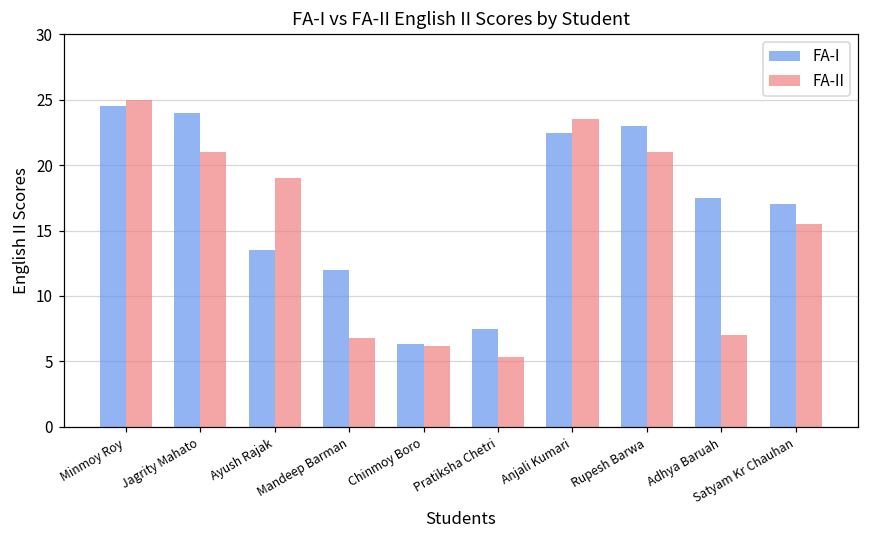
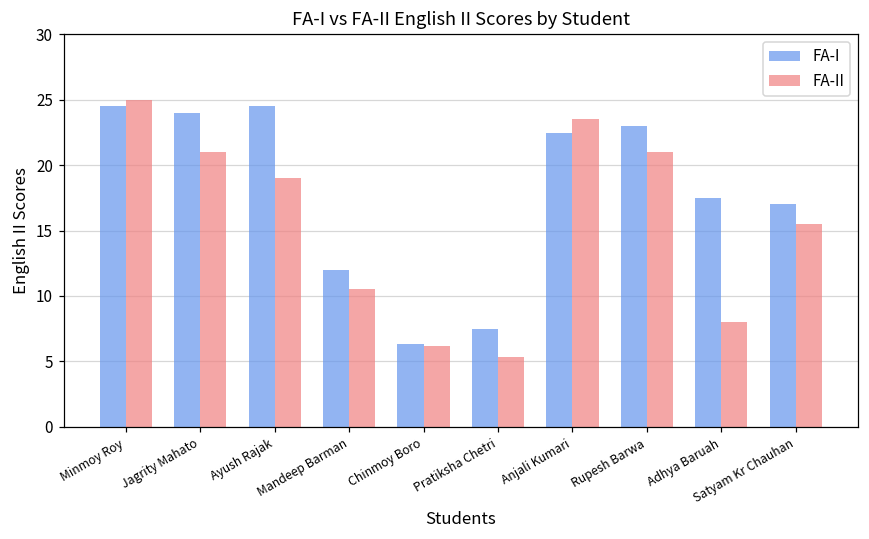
FA-I, Ayush Rajak: 13.5 -> 24.5
FA-II, Mandeep Barman: 6.8 -> 10.5
FA-II, Adhya Baruah: 7 -> 8
